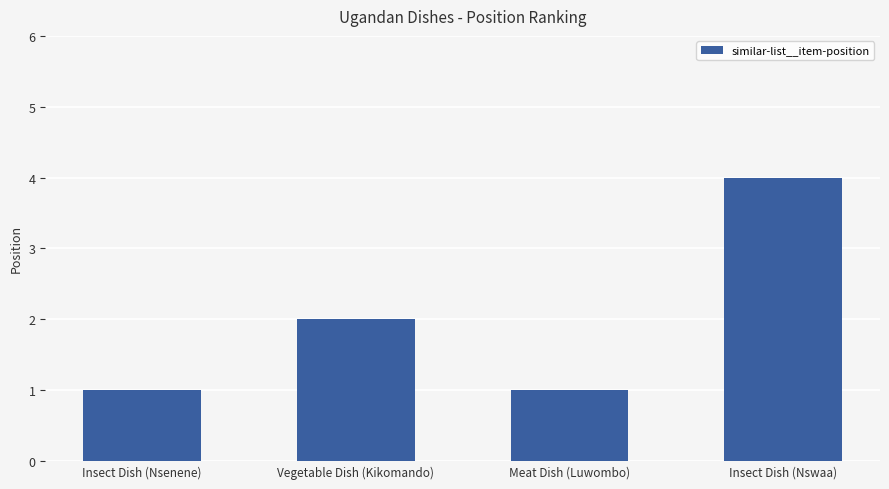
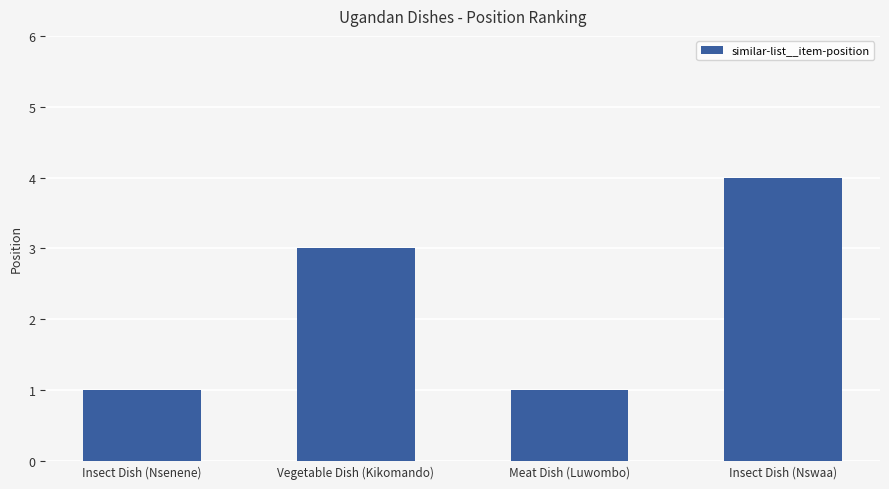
Vegetable Dish (Kikomando): 2 -> 3
